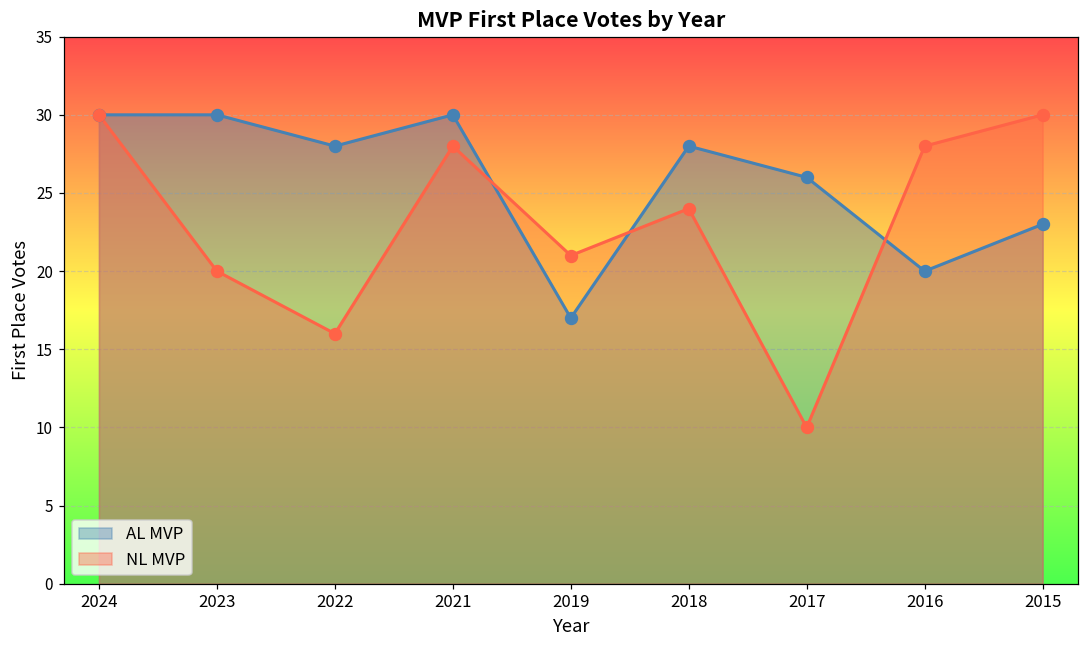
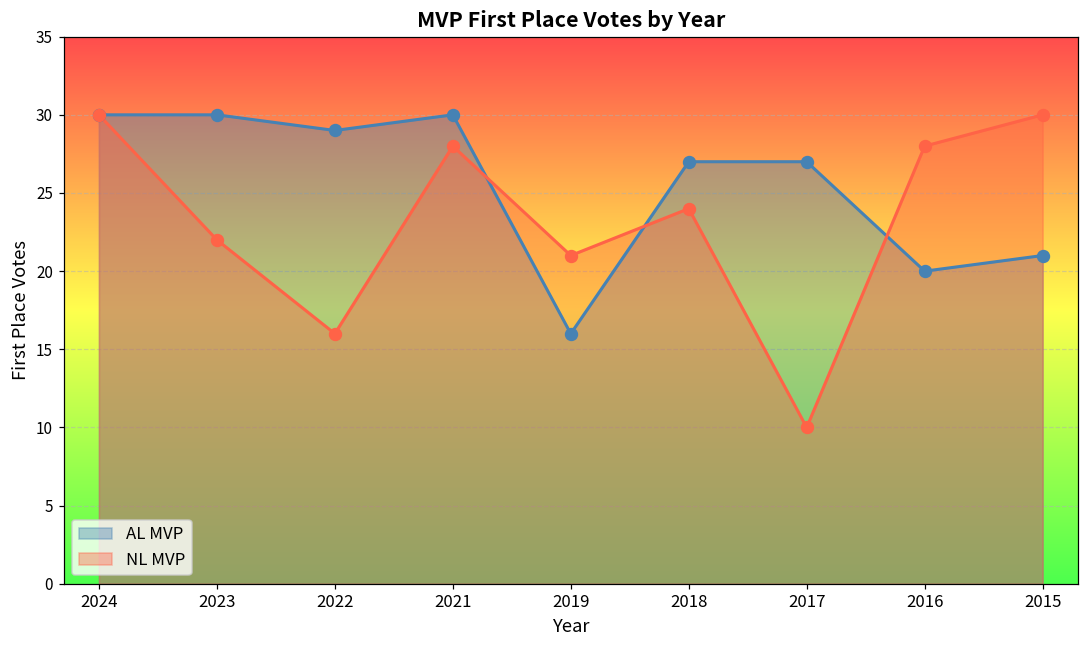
NL MVP, 2023: 20 -> 22
AL MVP, 2022: 28 -> 29
AL MVP, 2019: 17 -> 16
AL MVP, 2018: 28 -> 27
AL MVP, 2017: 26 -> 27
AL MVP, 2015: 23 -> 21
